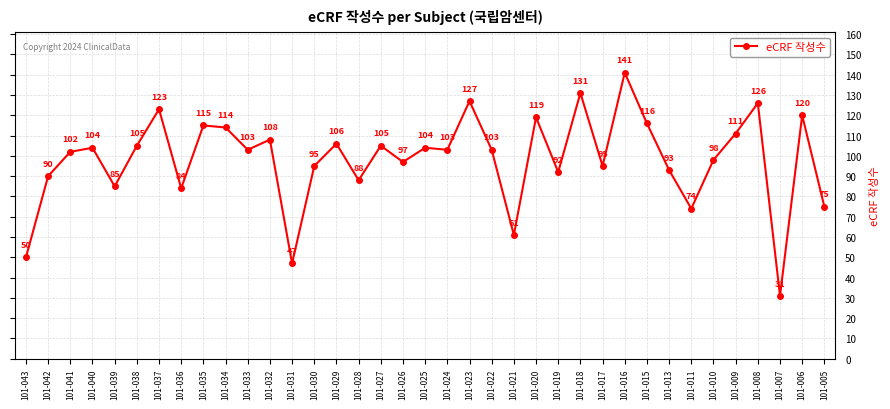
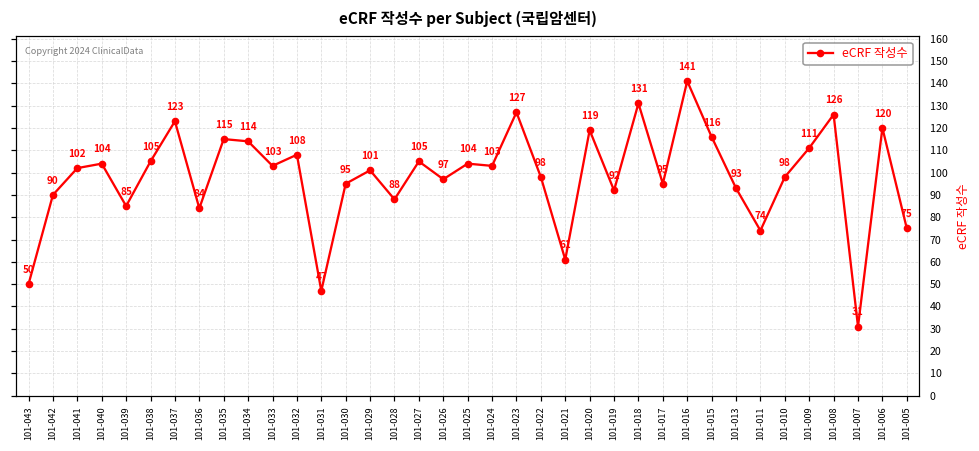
101-029: 106 -> 101
101-022: 103 -> 98
